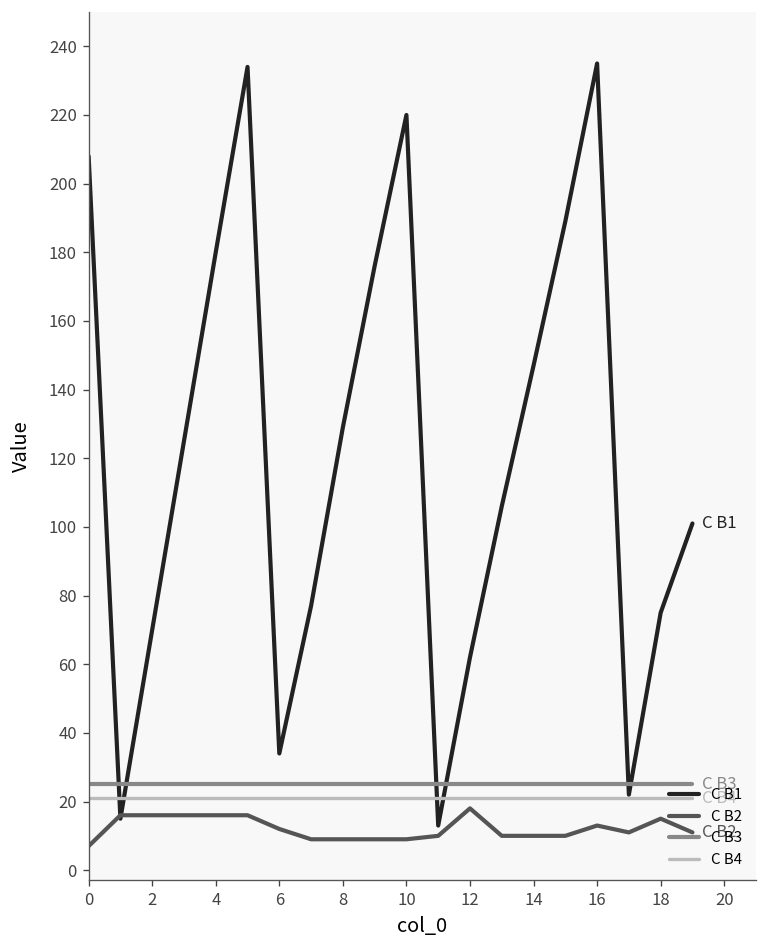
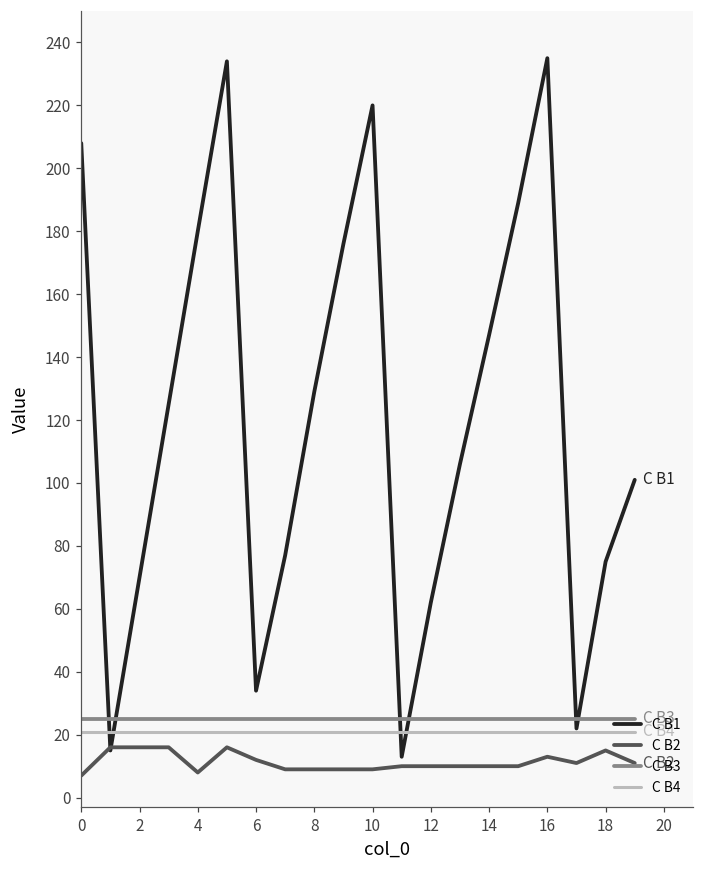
C B2, 4: 16 -> 8
C B2, 12: 18 -> 10
